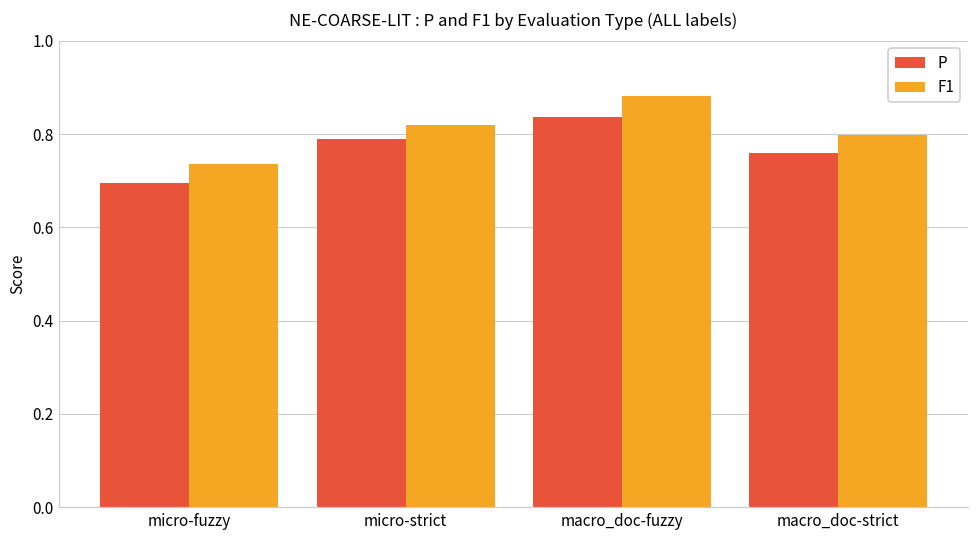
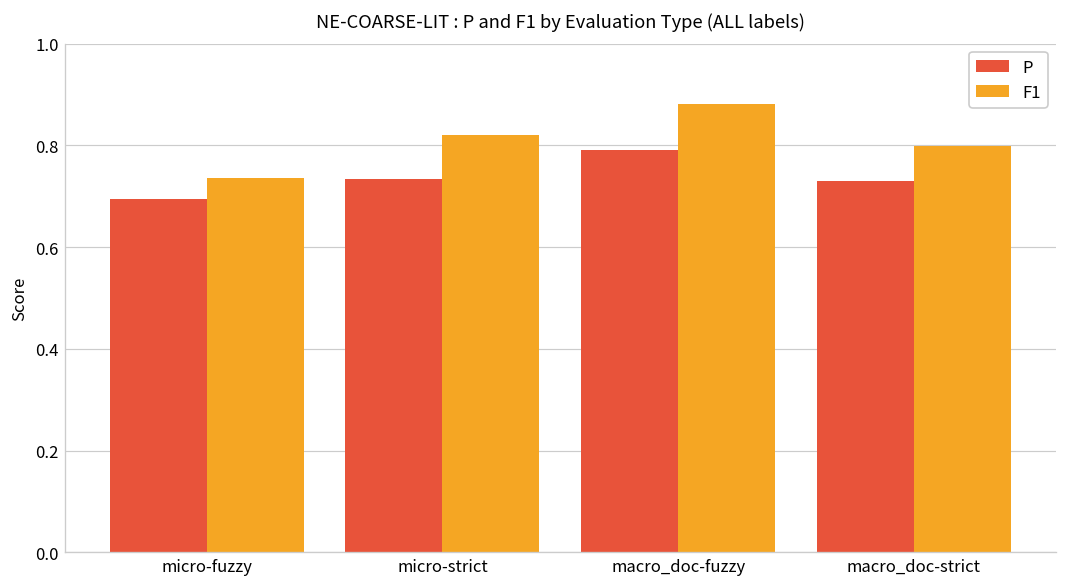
P, micro-strict: 0.79 -> 0.73
P, macro_doc-fuzzy: 0.84 -> 0.79
P, macro_doc-strict: 0.76 -> 0.73
